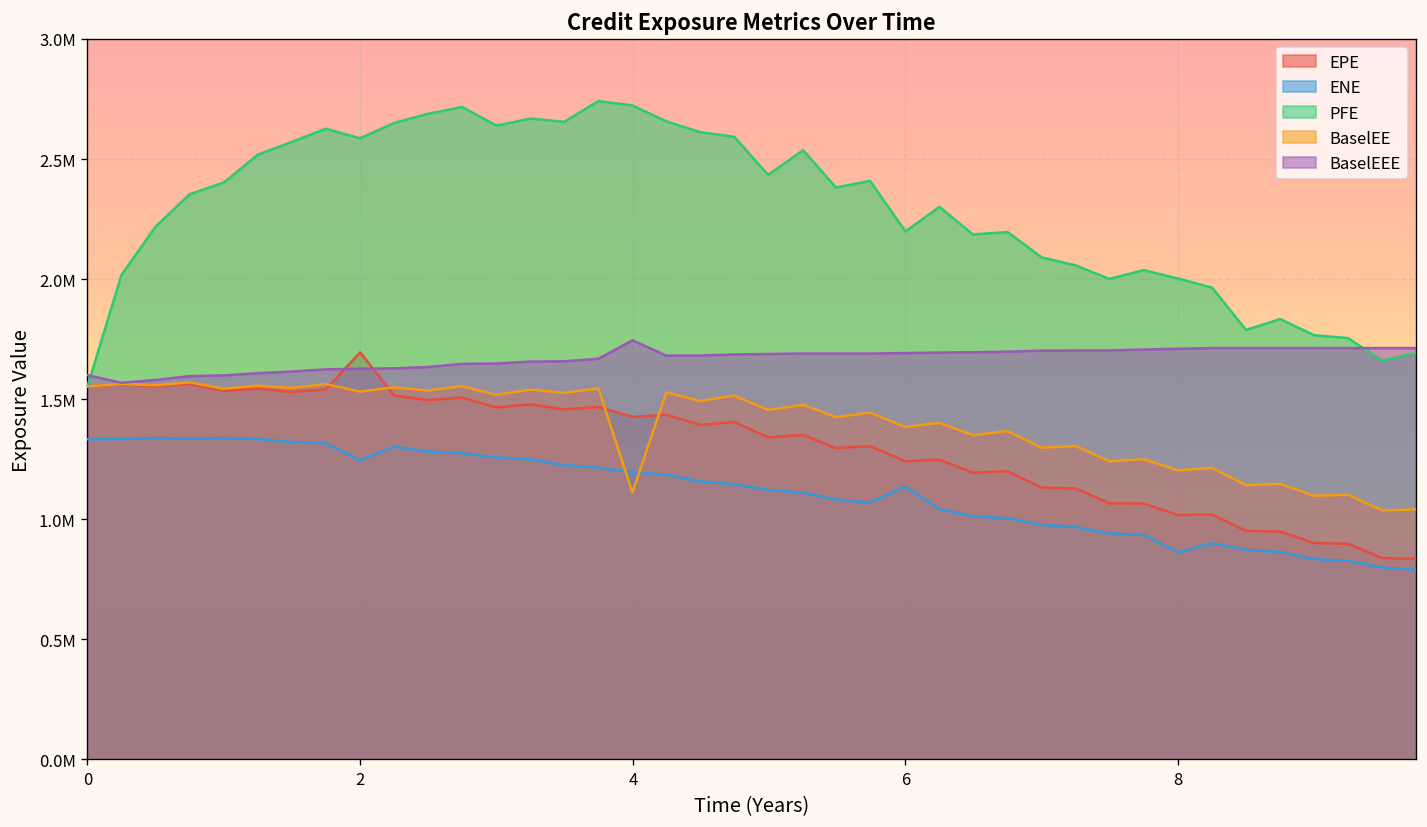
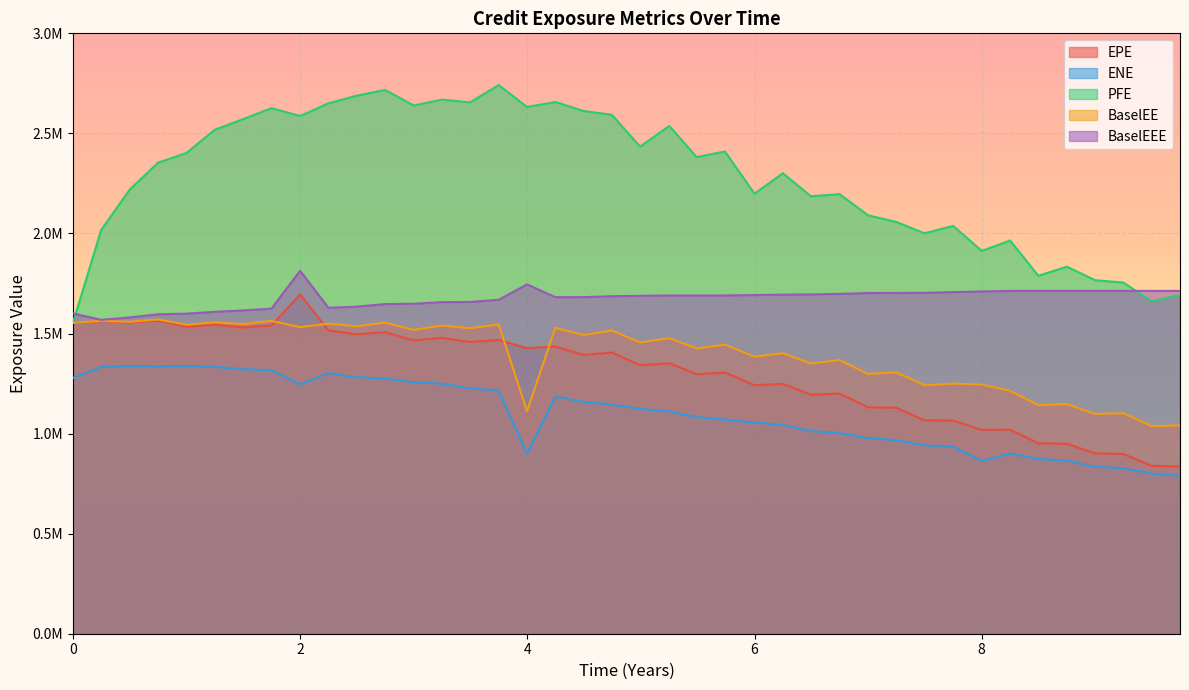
ENE, 0: 1330000 -> 1280000
BaselEEE, 2: 1630000 -> 1810000
ENE, 4: 1200000 -> 900000
PFE, 4: 2720000 -> 2630000
ENE, 6: 1140000 -> 1060000
PFE, 8: 2000000 -> 1910000
BaselEE, 8: 1200000 -> 1240000
